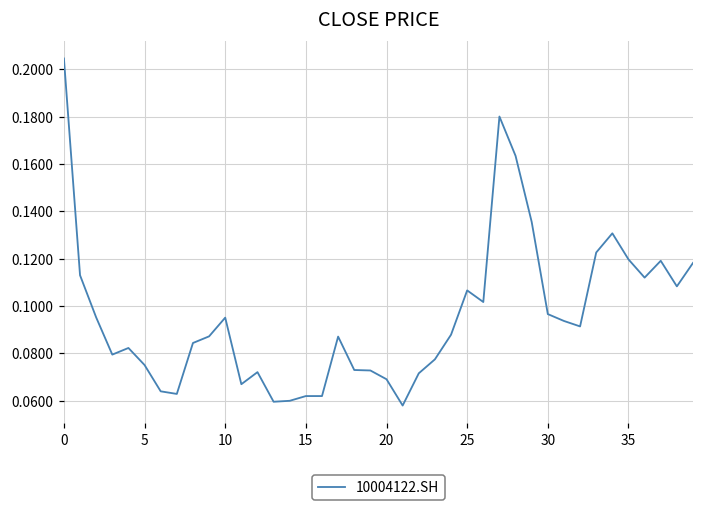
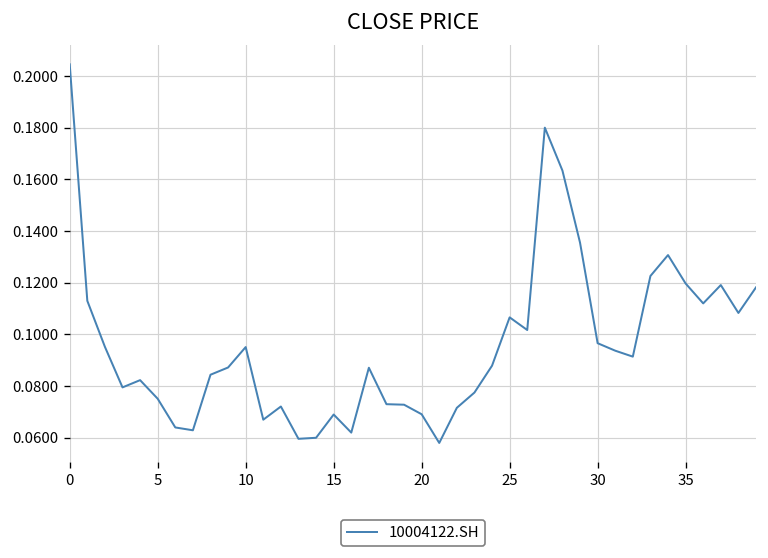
15: 0.062 -> 0.069
